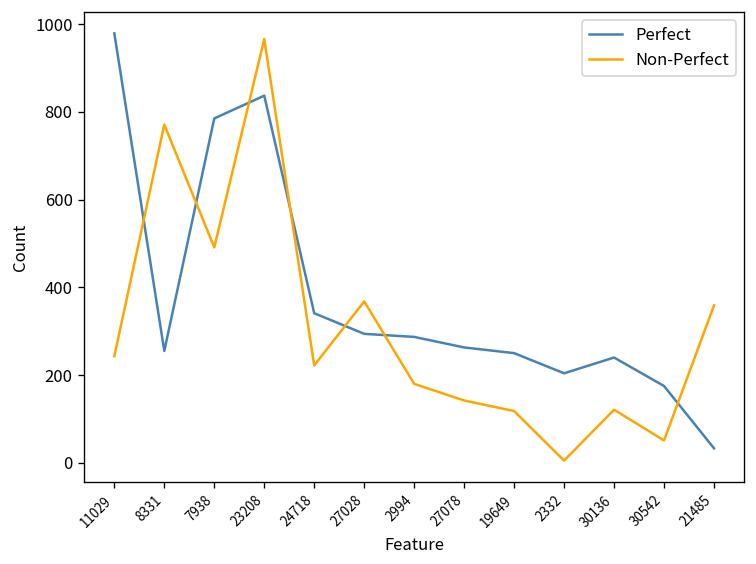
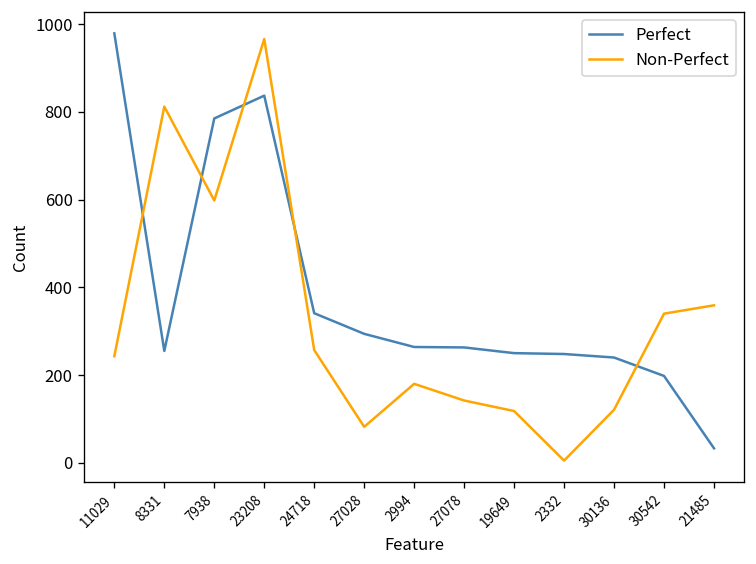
Non-Perfect, 8331: 770 -> 810
Non-Perfect, 7938: 490 -> 600
Non-Perfect, 24718: 220 -> 260
Non-Perfect, 27028: 370 -> 80
Perfect, 2994: 290 -> 260
Perfect, 2332: 200 -> 250
Perfect, 30542: 180 -> 200
Non-Perfect, 30542: 50 -> 340
